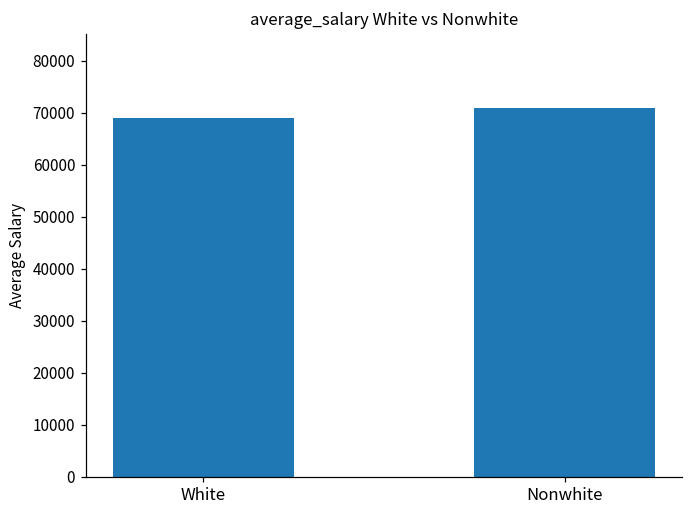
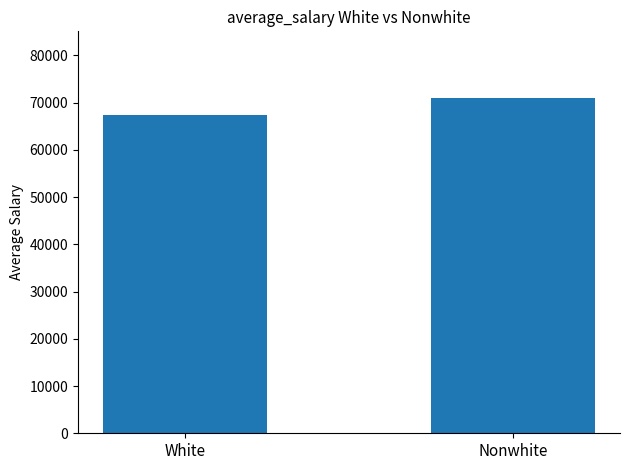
White: 69000 -> 67000
